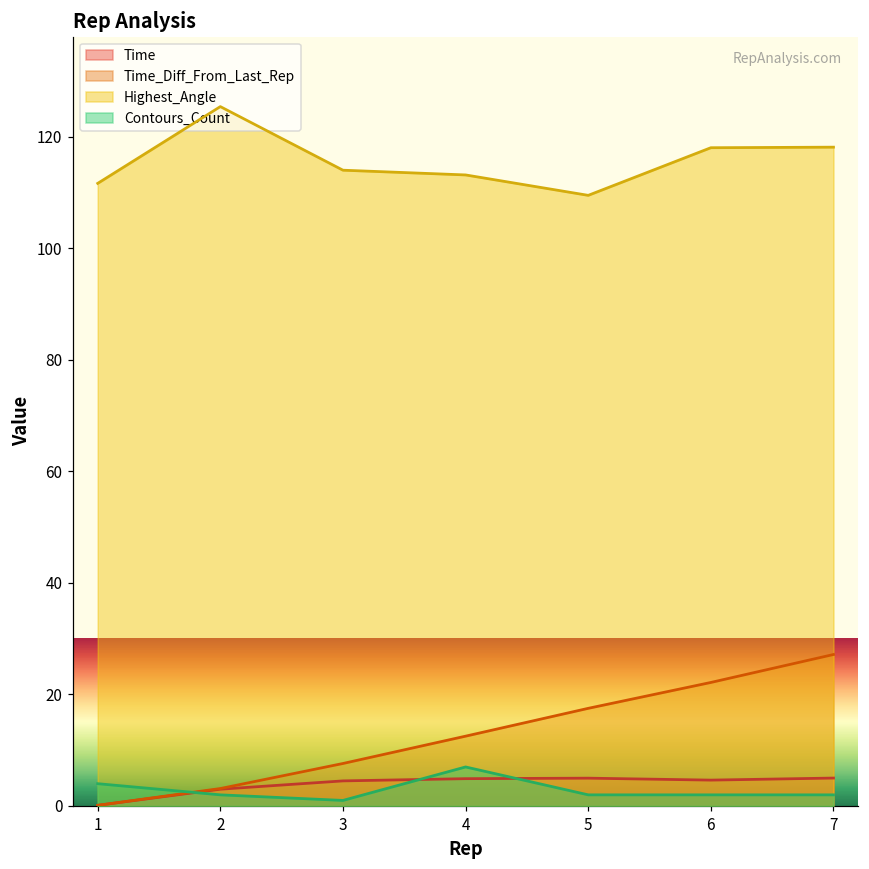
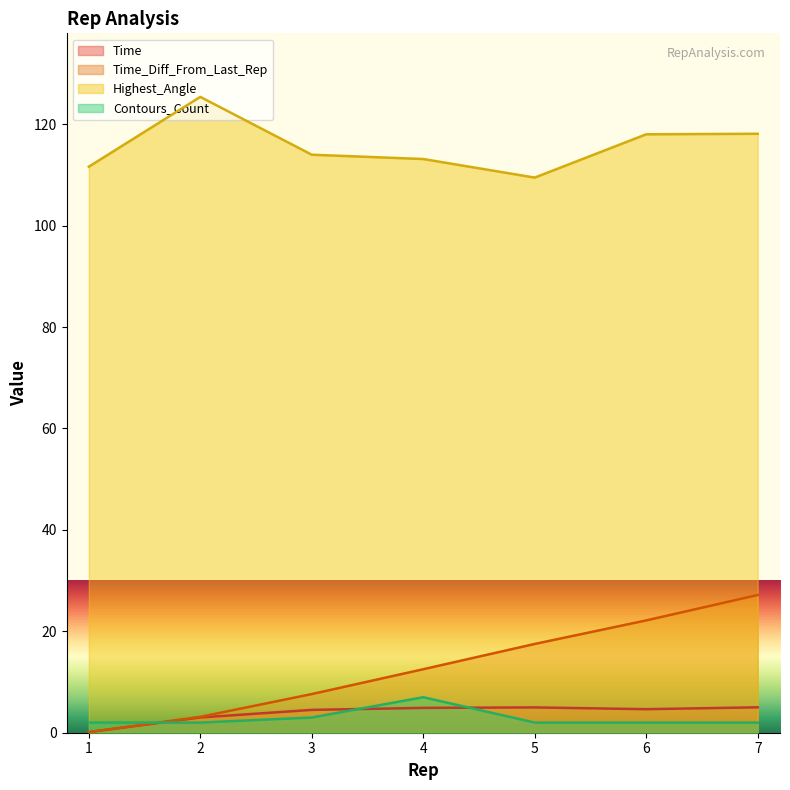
Contours_Count, 1: 4 -> 2
Contours_Count, 3: 1 -> 3
